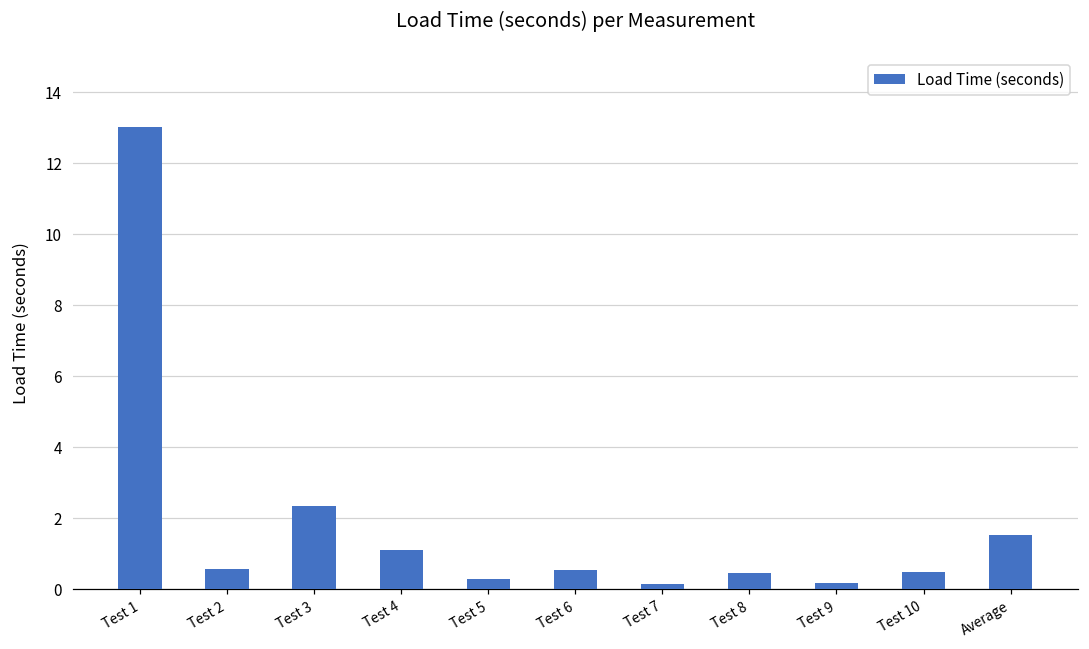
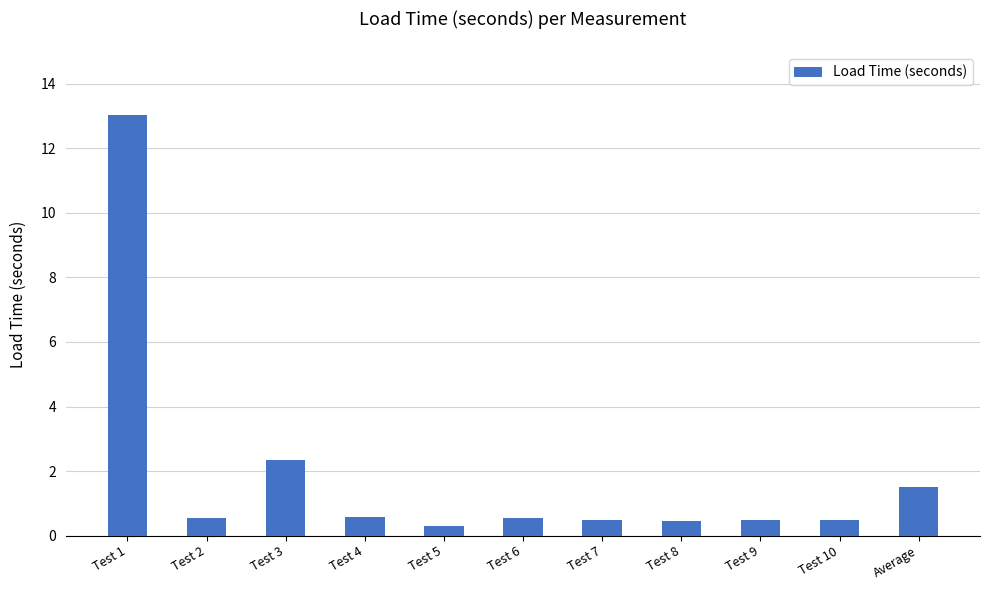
Test 4: 1.1 -> 0.6
Test 7: 0.2 -> 0.5
Test 9: 0.2 -> 0.5
